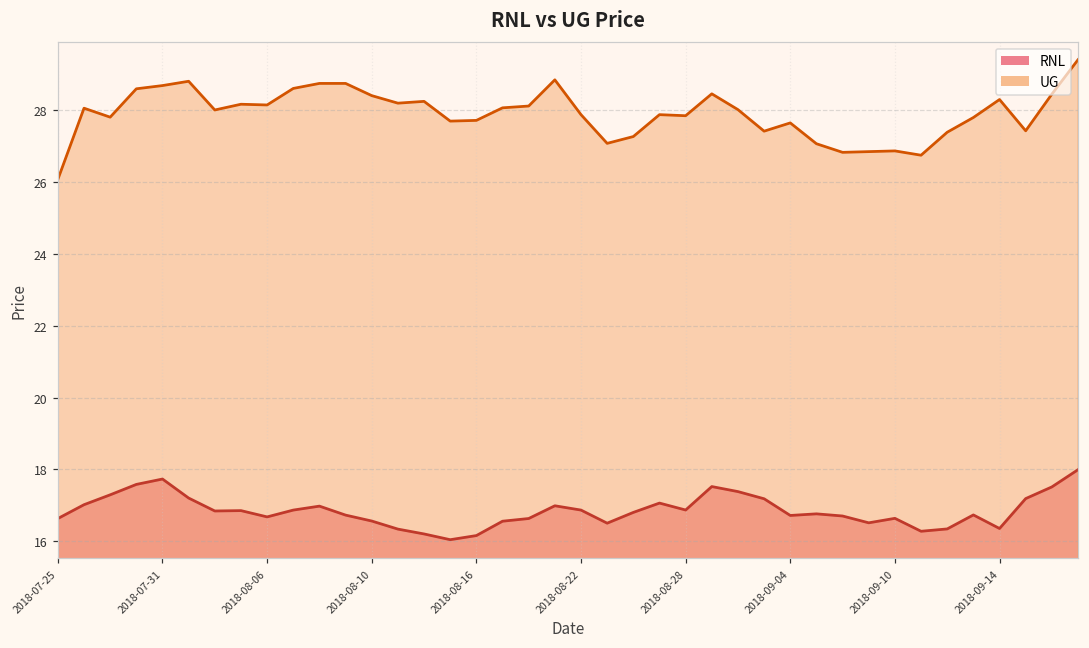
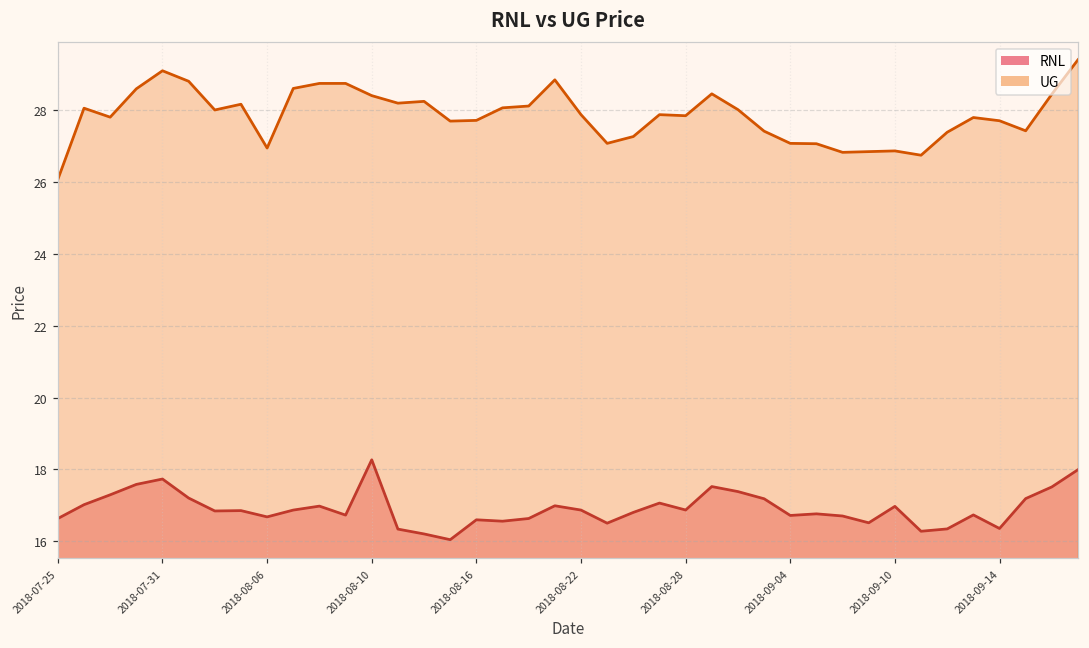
UG, 2018-07-31: 28.7 -> 29.1
UG, 2018-08-06: 28.2 -> 27.0
RNL, 2018-08-10: 16.6 -> 18.3
RNL, 2018-08-16: 16.2 -> 16.6
UG, 2018-09-04: 27.7 -> 27.1
RNL, 2018-09-10: 16.6 -> 17.0
UG, 2018-09-14: 28.3 -> 27.7
